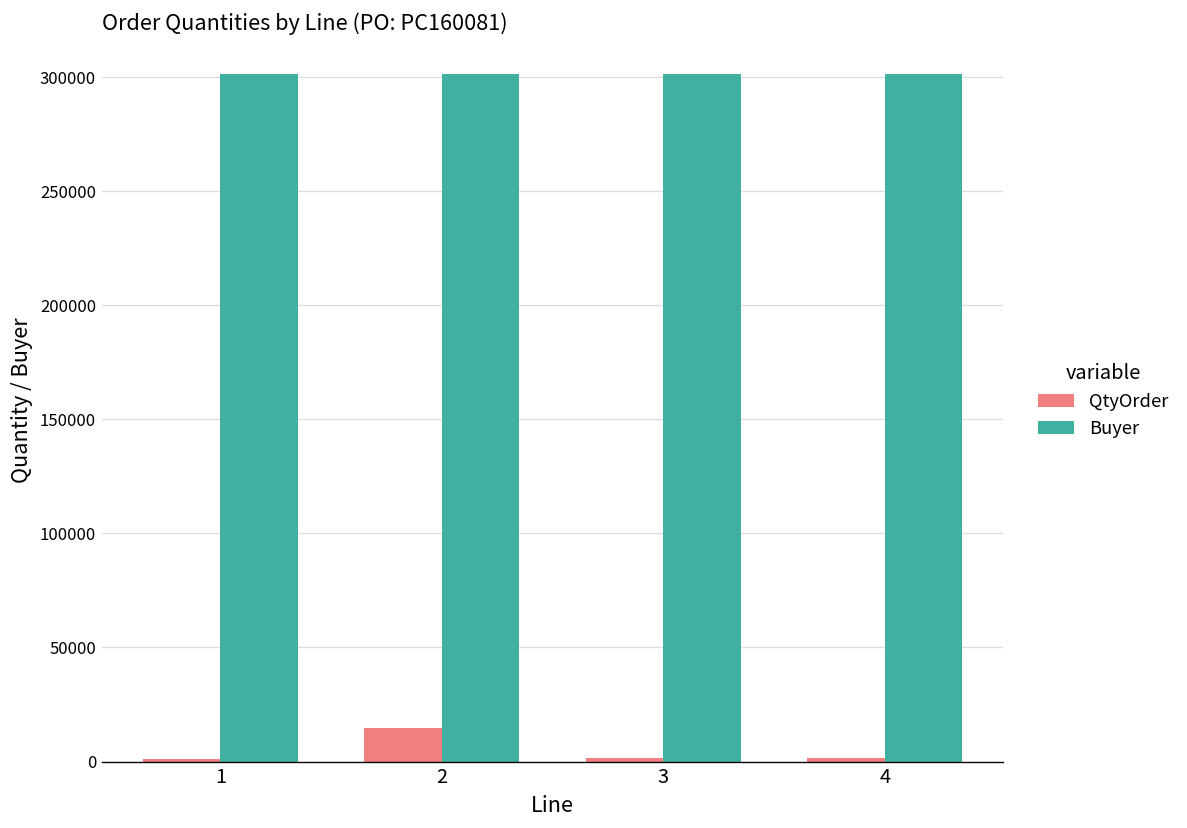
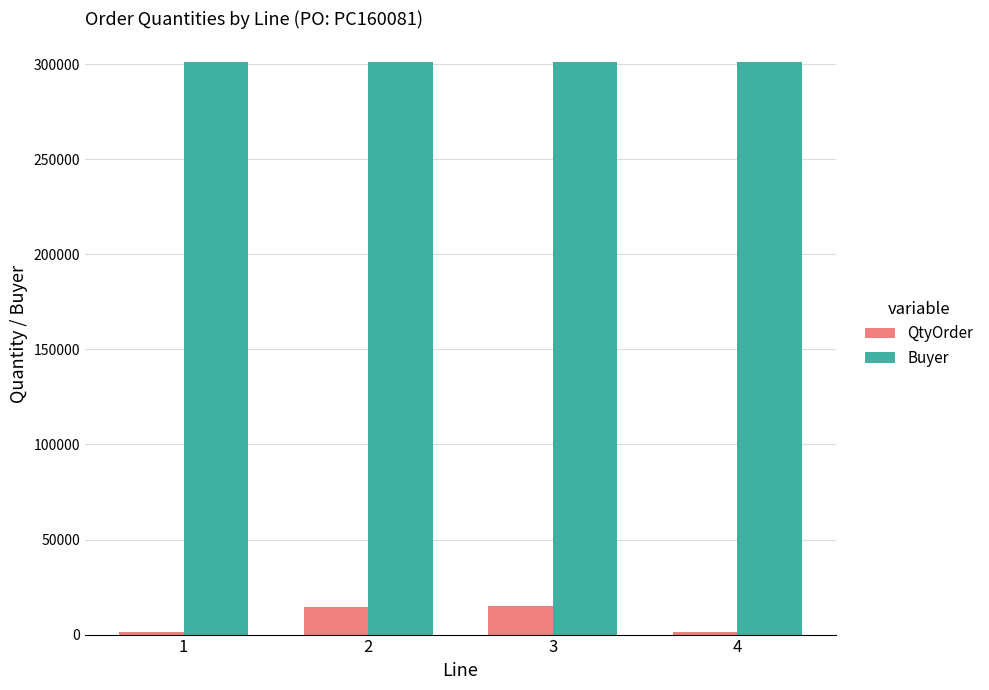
QtyOrder, 3: 2000 -> 15000
